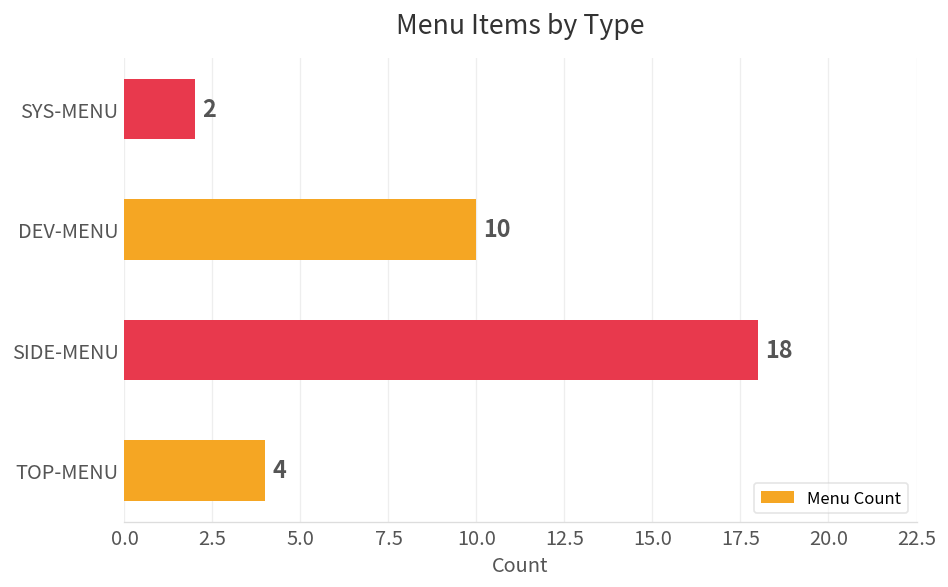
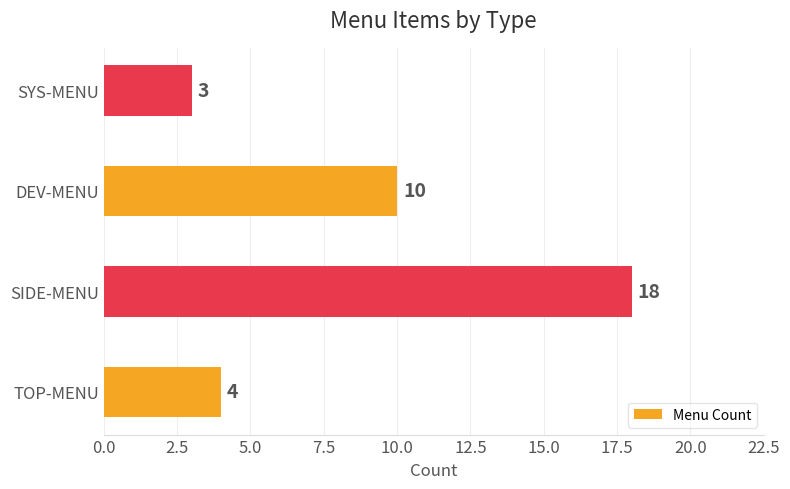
SYS-MENU: 2 -> 3
